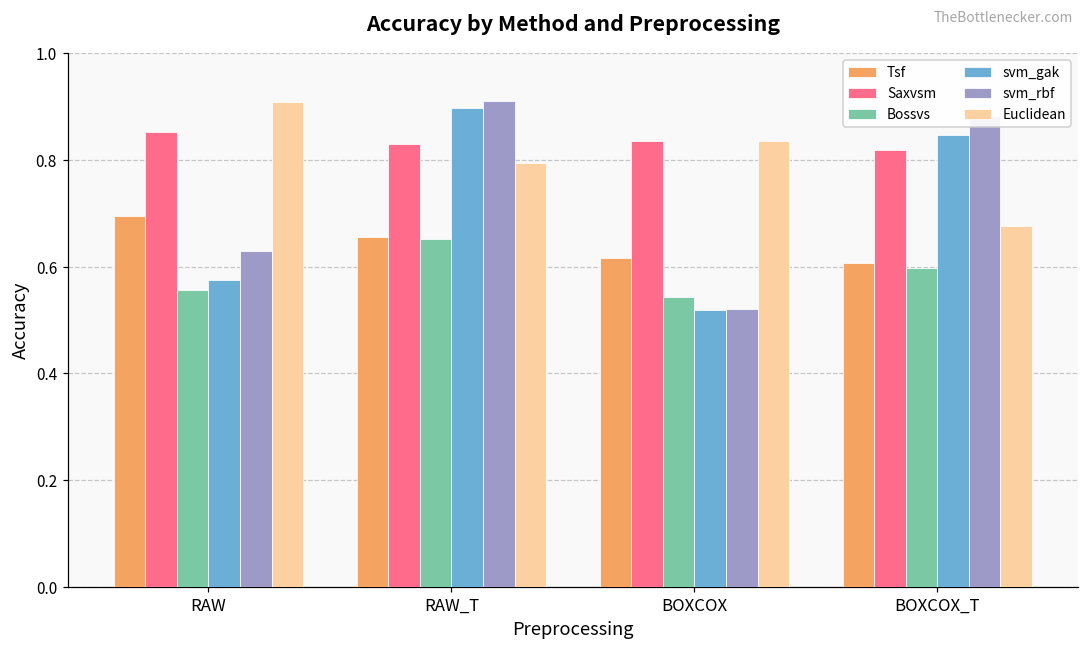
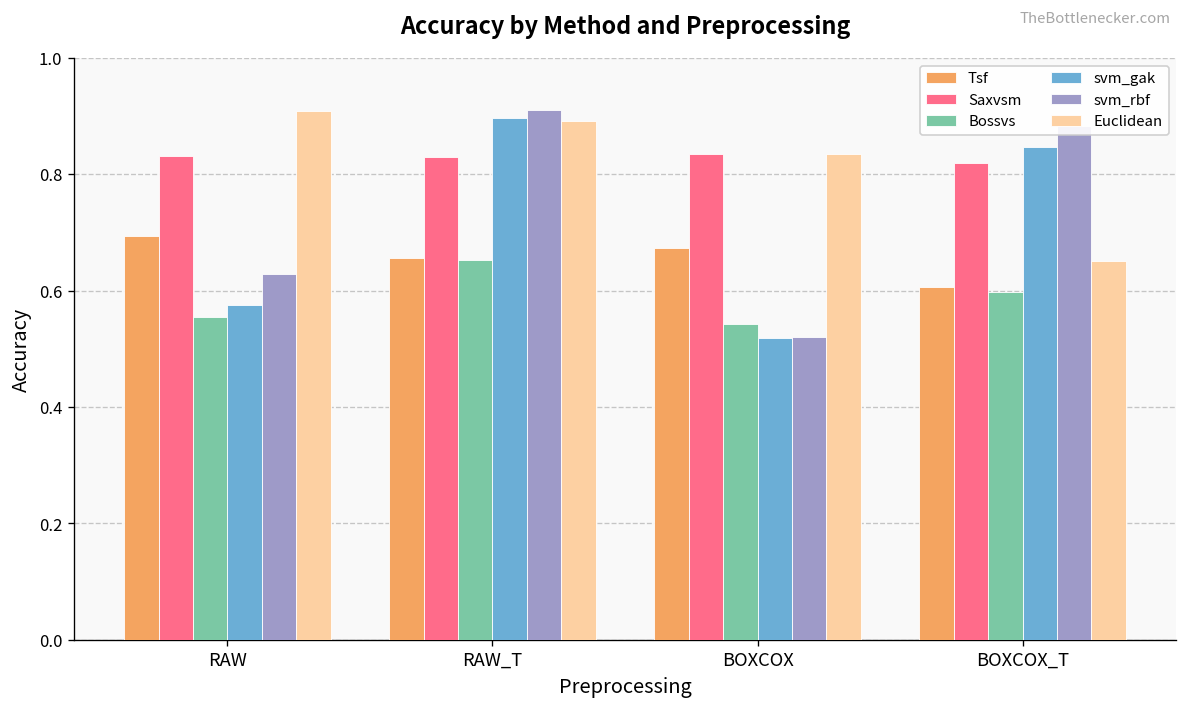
Saxvsm, RAW: 0.85 -> 0.83
Euclidean, RAW_T: 0.79 -> 0.89
Tsf, BOXCOX: 0.62 -> 0.67
Euclidean, BOXCOX_T: 0.68 -> 0.65
